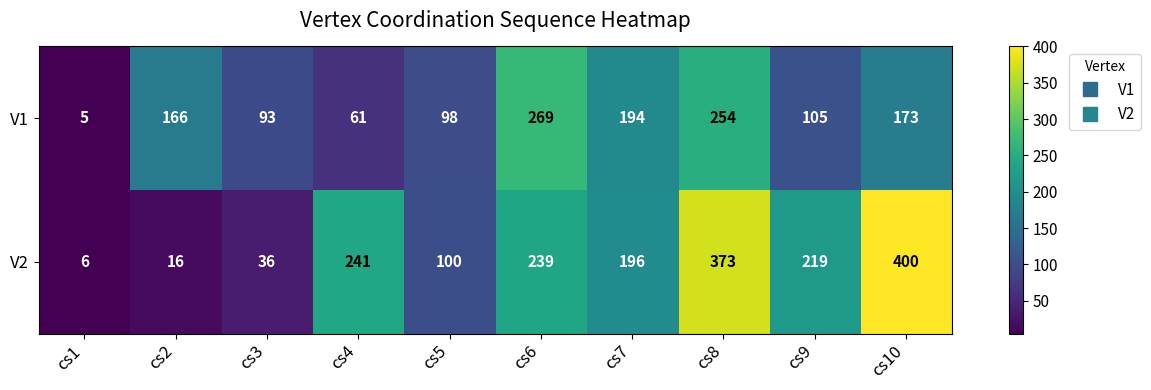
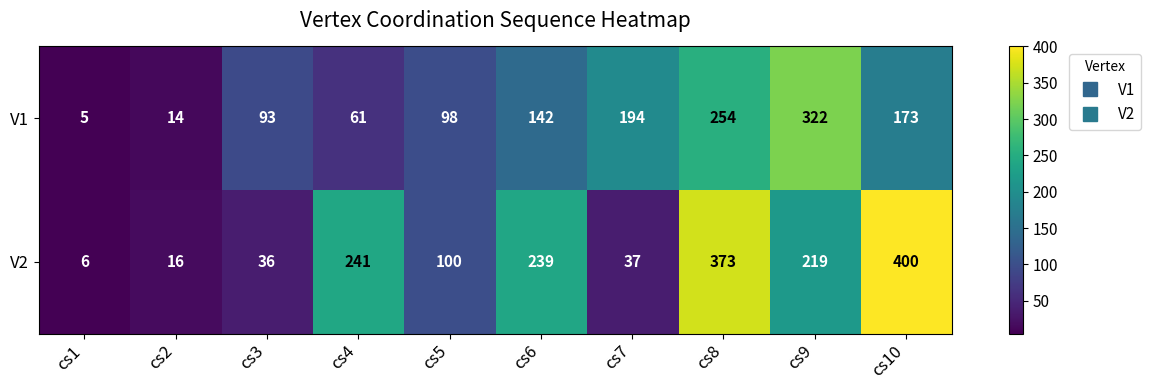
V1, cs2: 166 -> 14
V1, cs6: 269 -> 142
V1, cs9: 105 -> 322
V2, cs7: 196 -> 37
